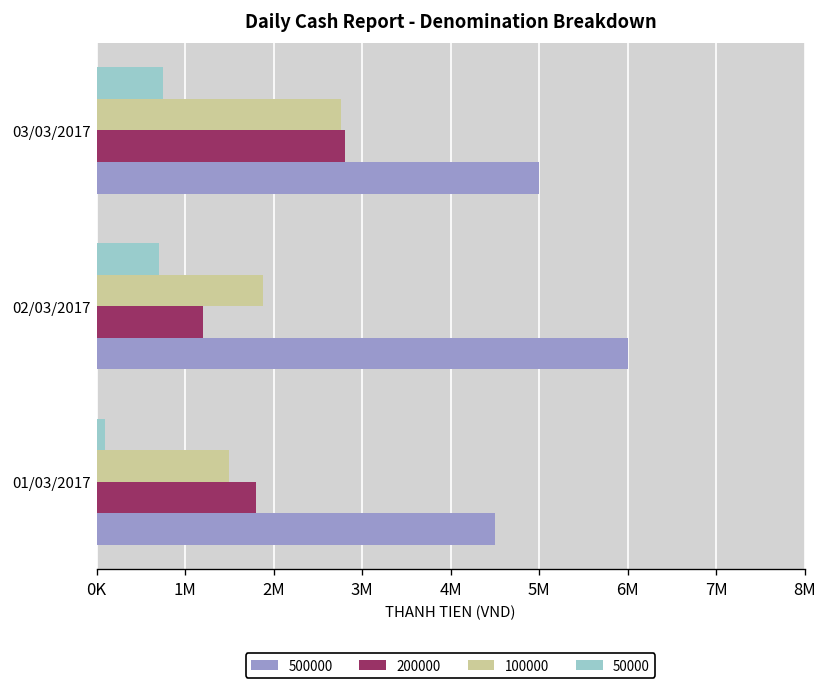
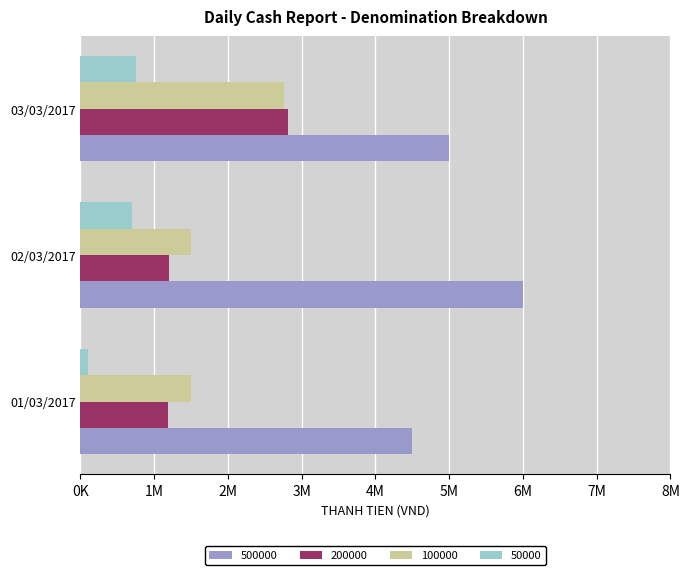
100000, 02/03/2017: 1900000 -> 1500000
200000, 01/03/2017: 1800000 -> 1200000
